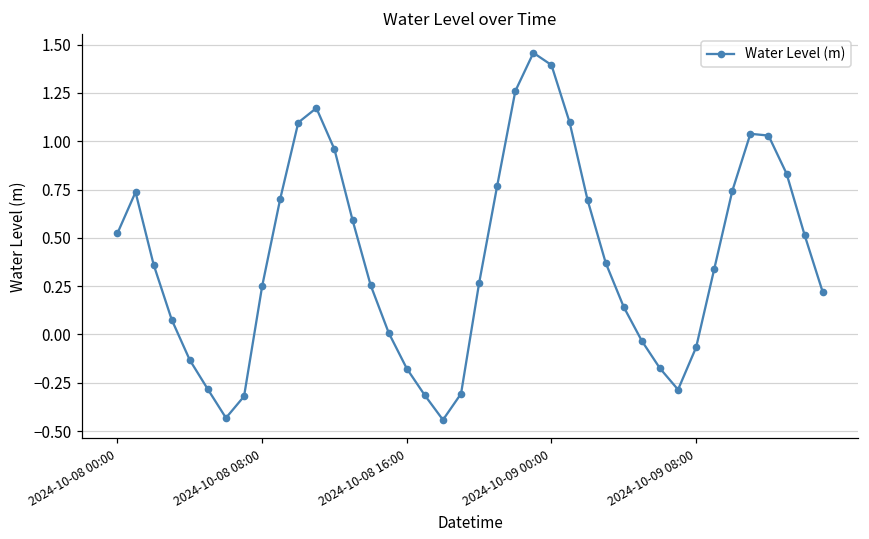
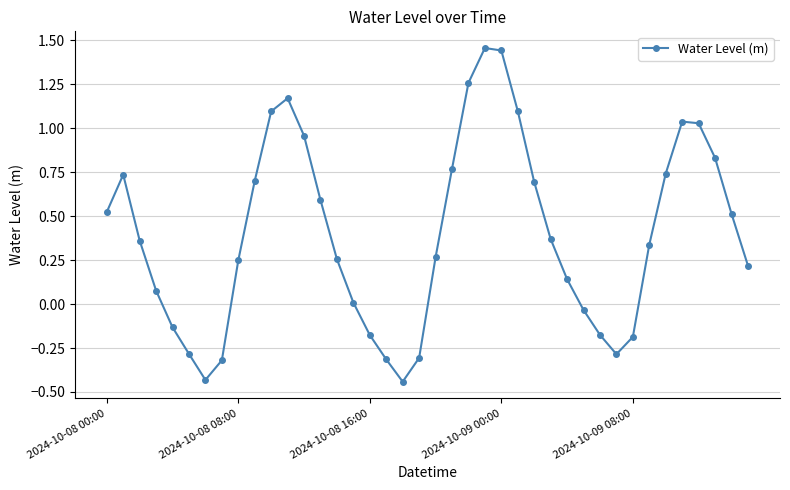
2024-10-09 00:00: 1.39 -> 1.44
2024-10-09 08:00: -0.07 -> -0.19
